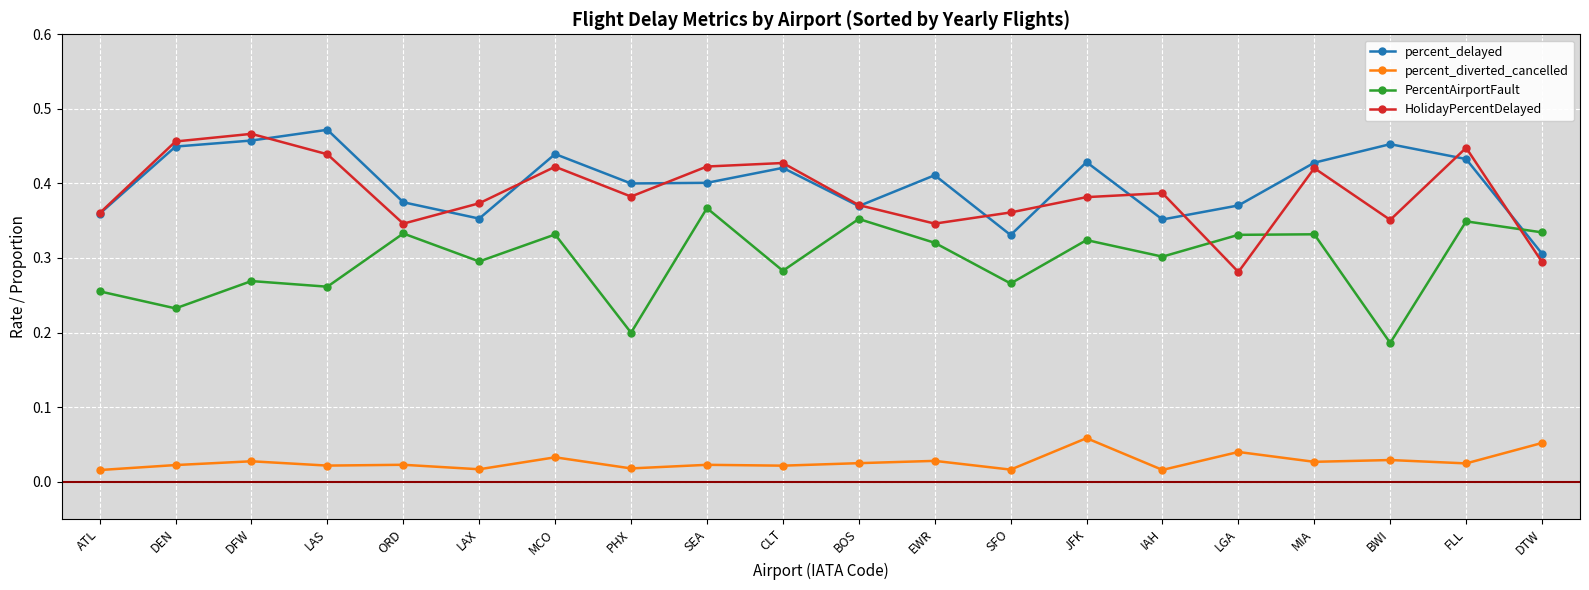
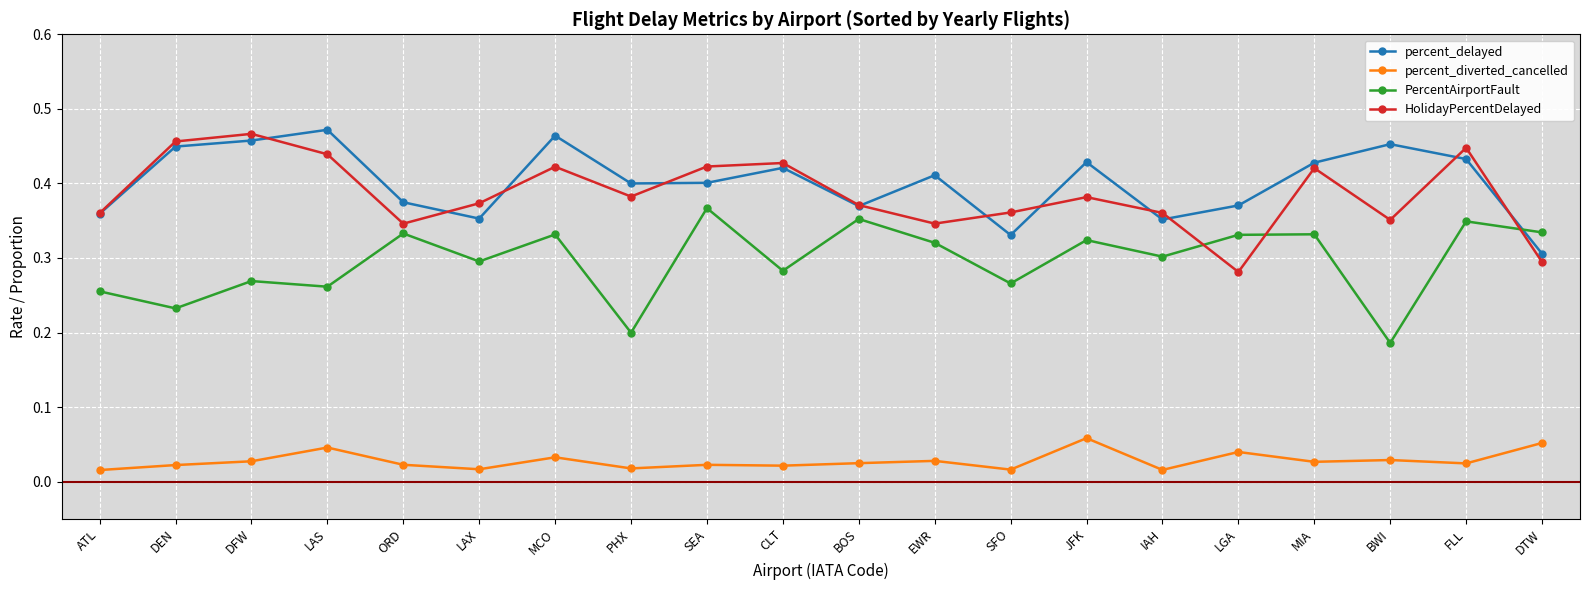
percent_diverted_cancelled, LAS: 0.02 -> 0.05
percent_delayed, MCO: 0.44 -> 0.46
HolidayPercentDelayed, IAH: 0.39 -> 0.36
